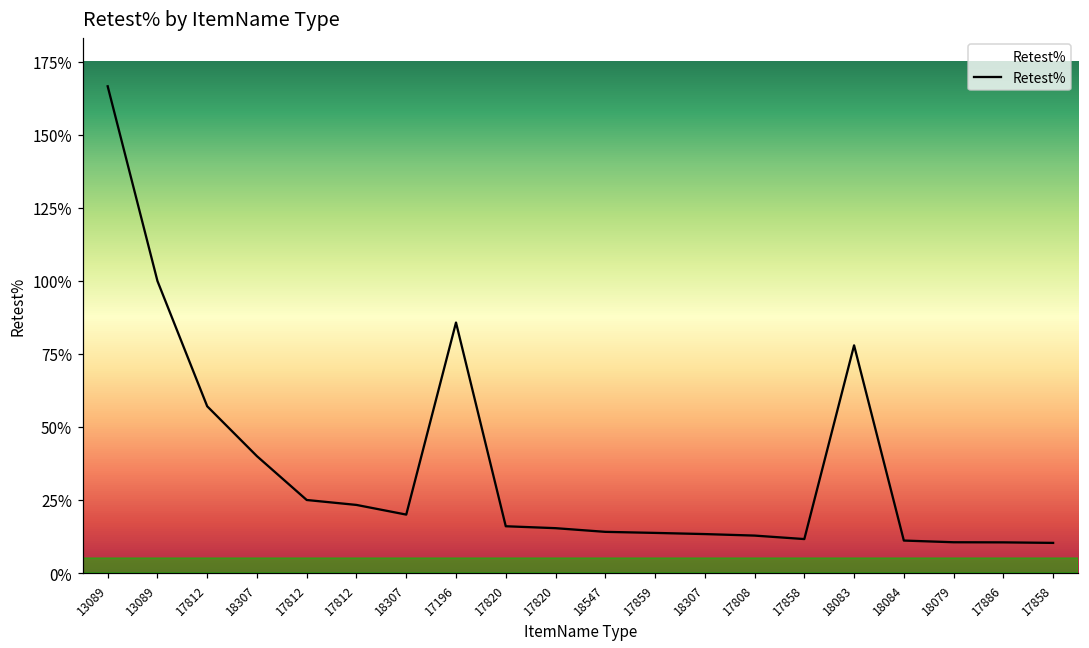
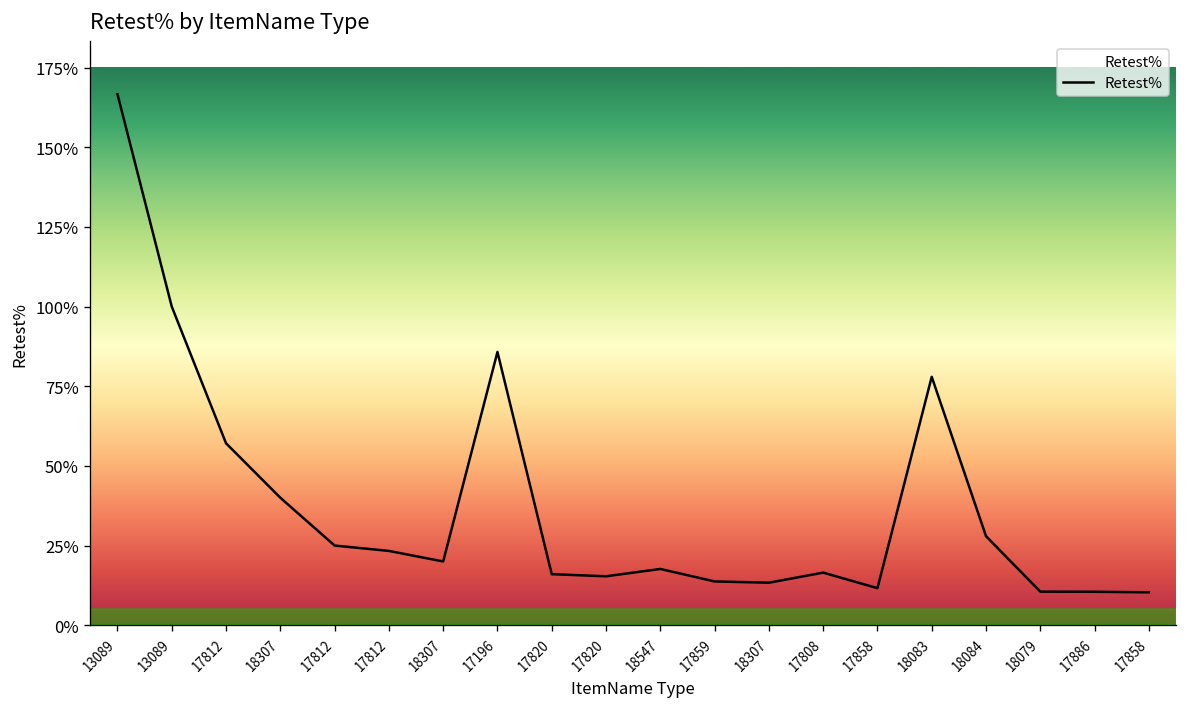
18547: 14% -> 18%
17808: 13% -> 17%
18084: 11% -> 28%
